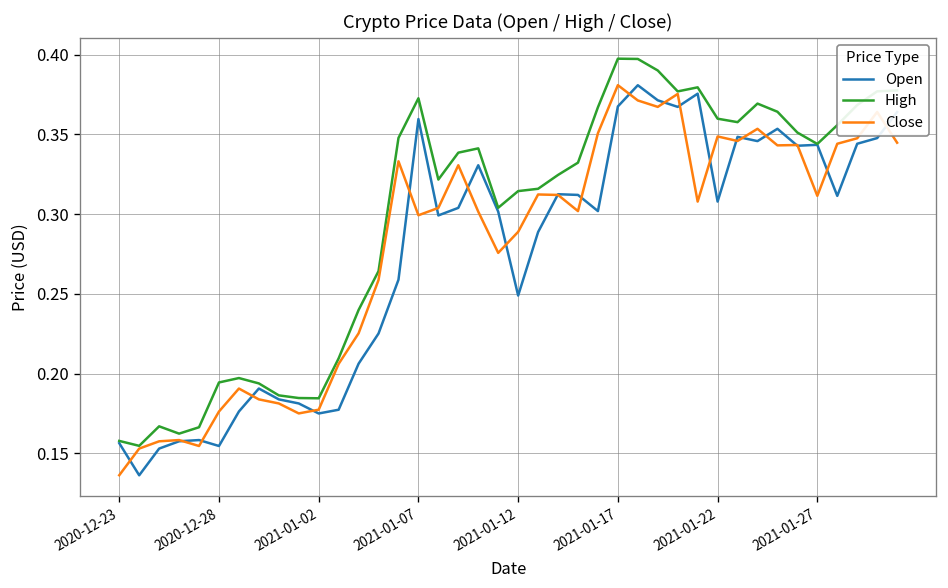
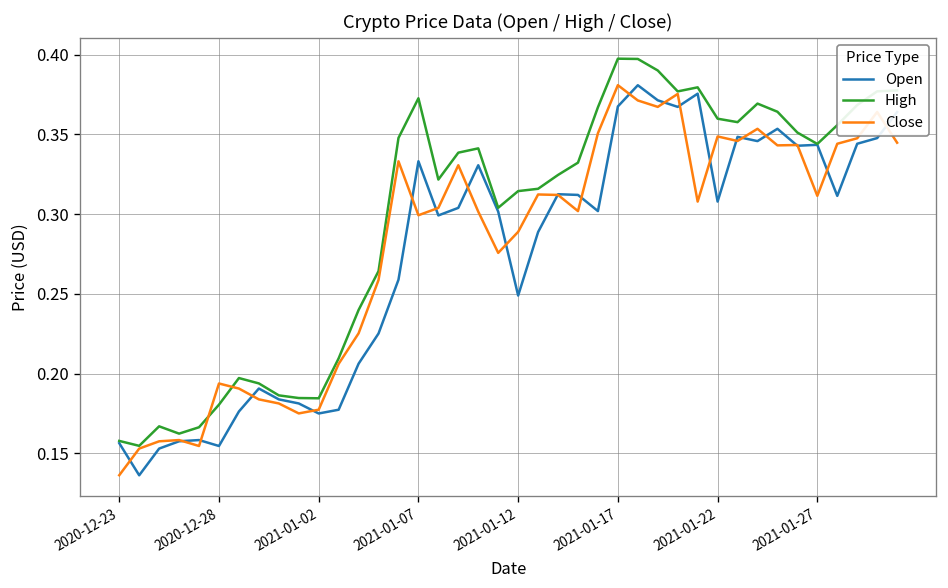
High, 2020-12-28: 0.194 -> 0.181
Close, 2020-12-28: 0.176 -> 0.194
Open, 2021-01-07: 0.360 -> 0.333
